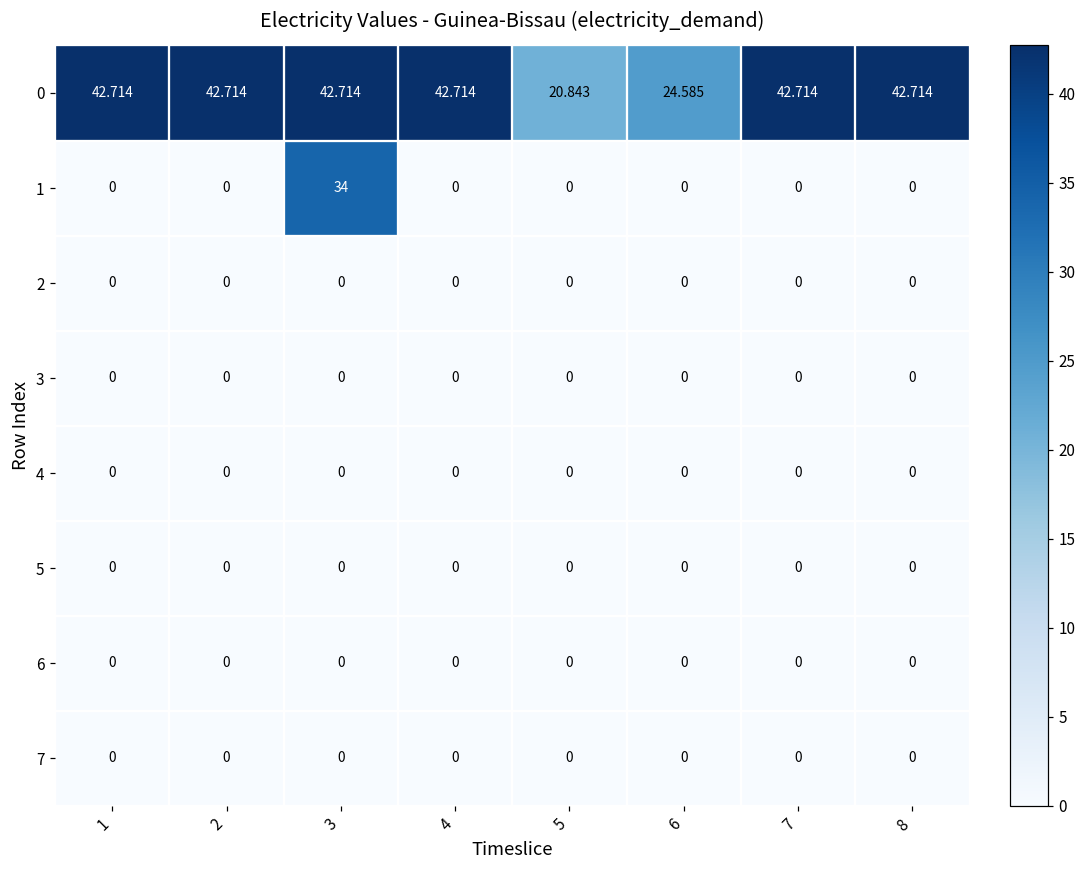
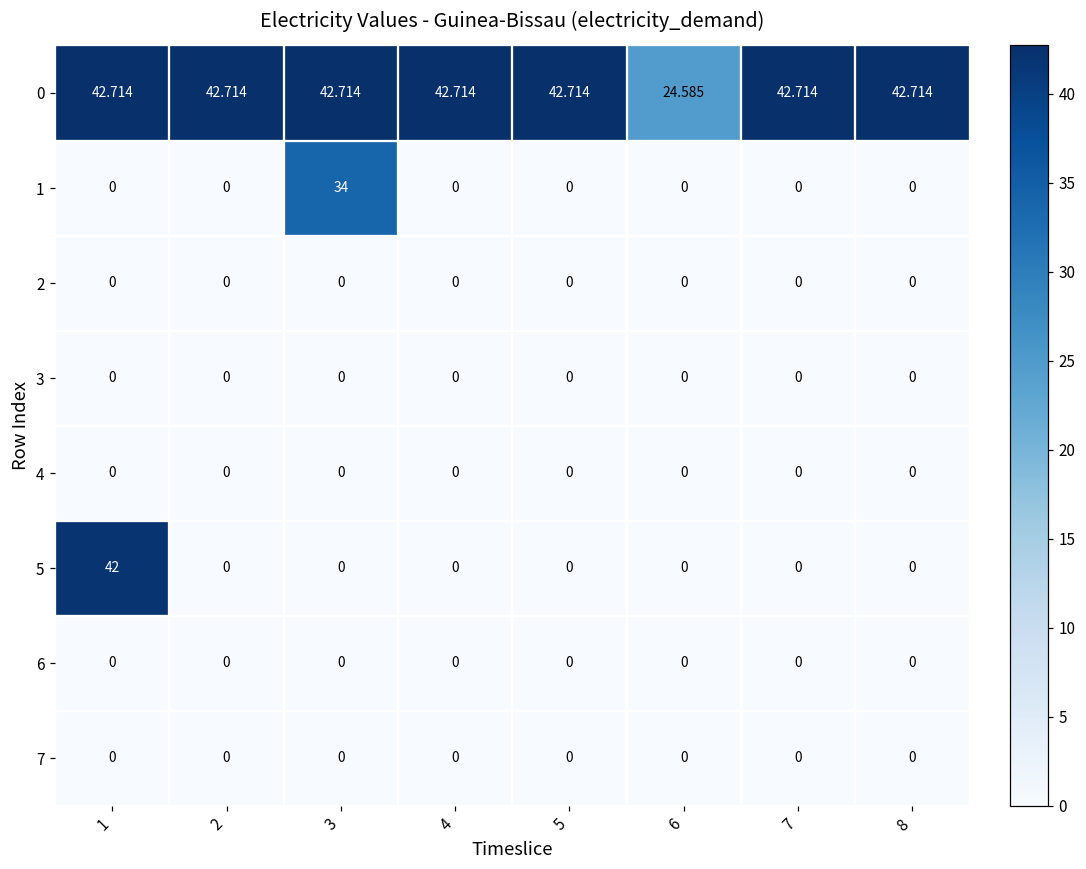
0, 5: 20.843 -> 42.714
5, 1: 0 -> 42
